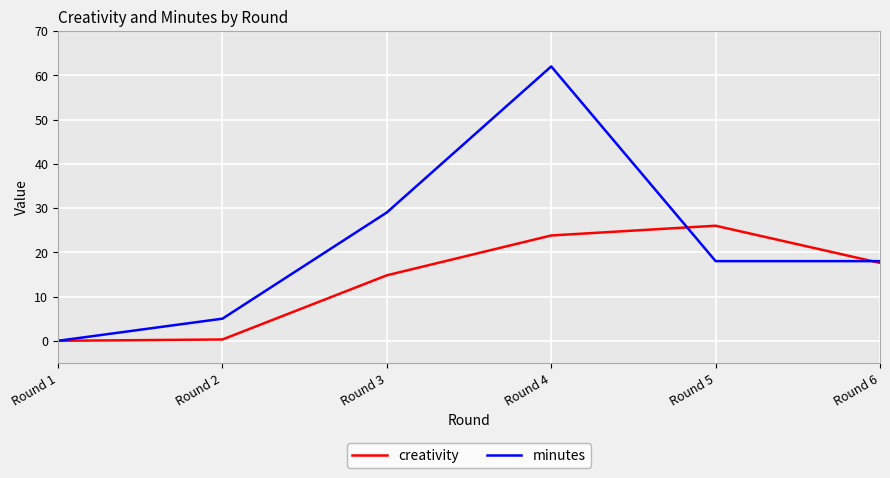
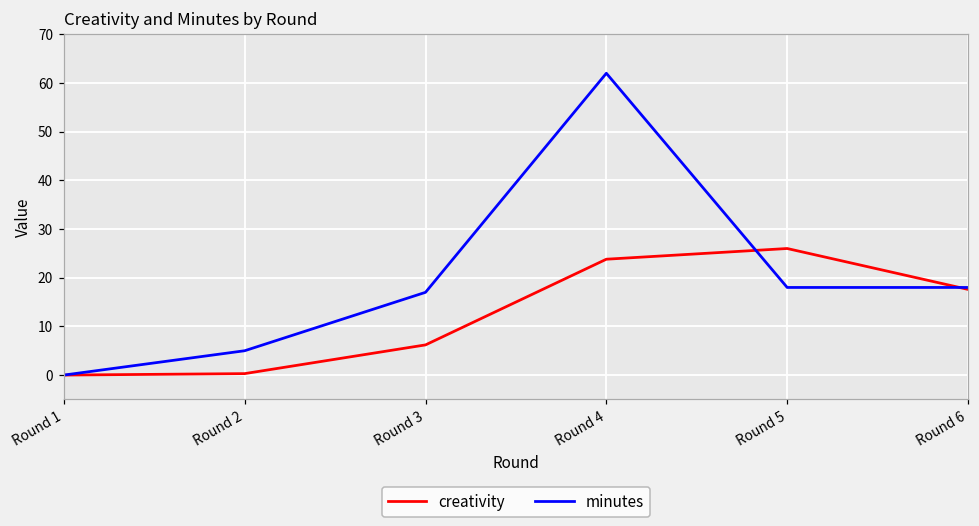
creativity, Round 3: 15 -> 6
minutes, Round 3: 29 -> 17
